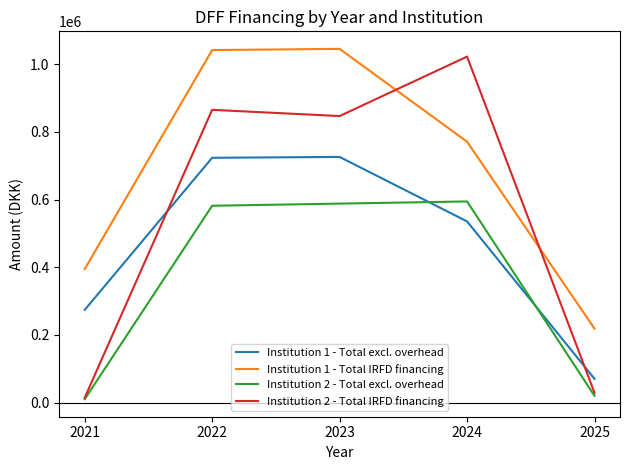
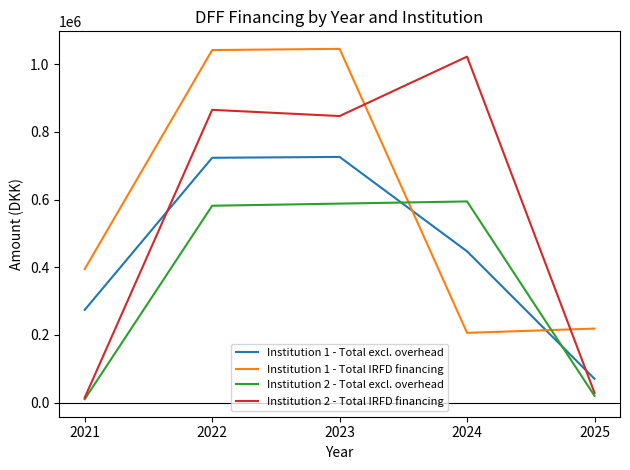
Institution 1 - Total excl. overhead, 2024: 540000 -> 450000
Institution 1 - Total IRFD financing, 2024: 770000 -> 210000
